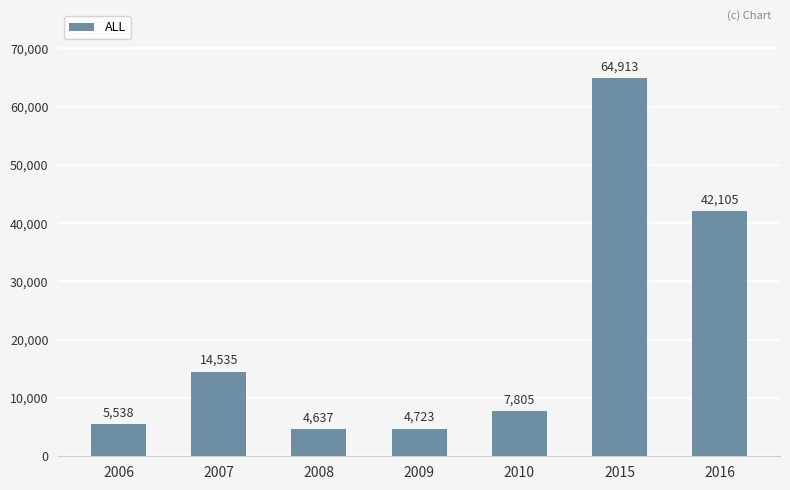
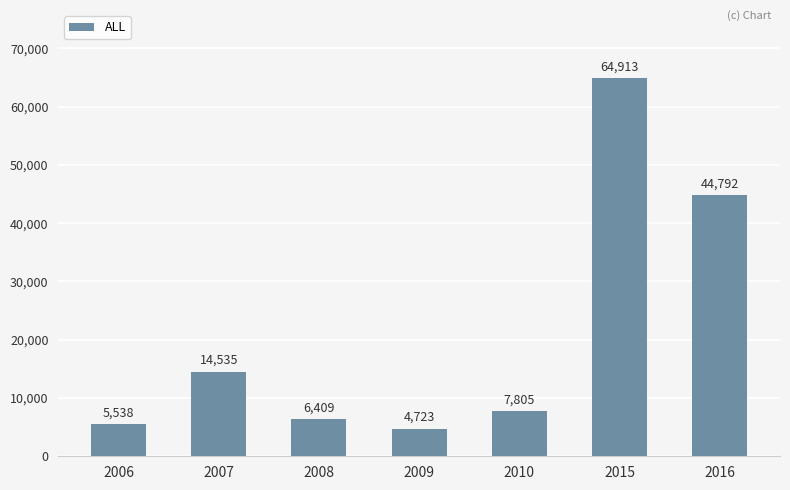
2008: 4,637 -> 6,409
2016: 42,105 -> 44,792
